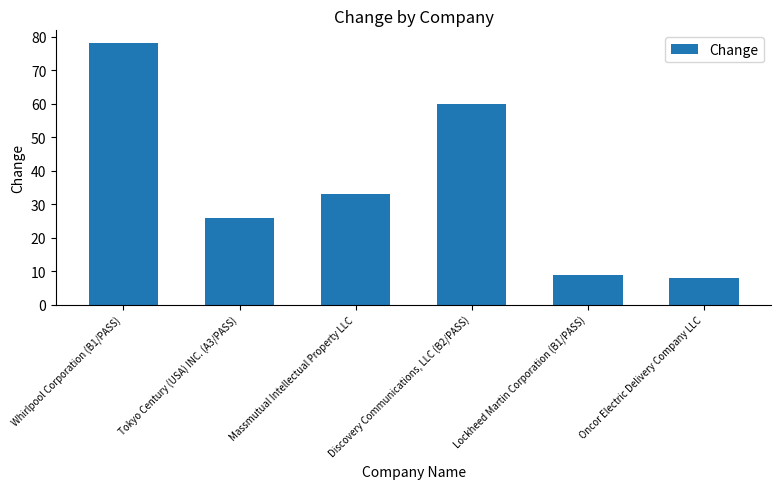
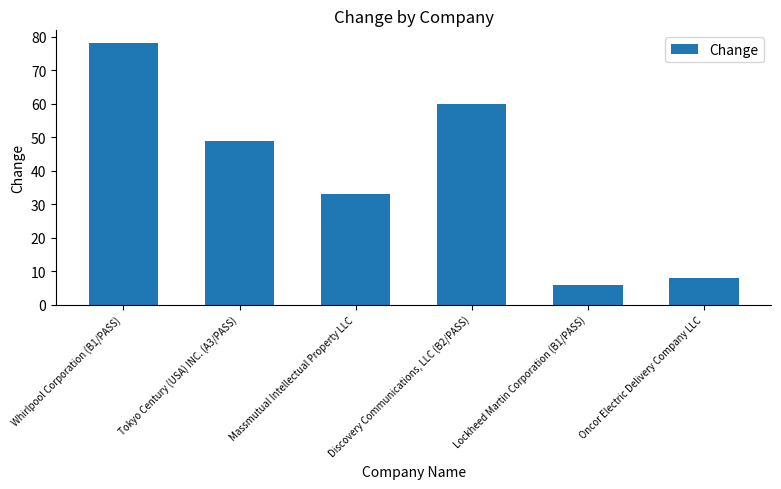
Tokyo Century (USA) INC. (A3/PASS): 26 -> 49
Lockheed Martin Corporation (B1/PASS): 9 -> 6
